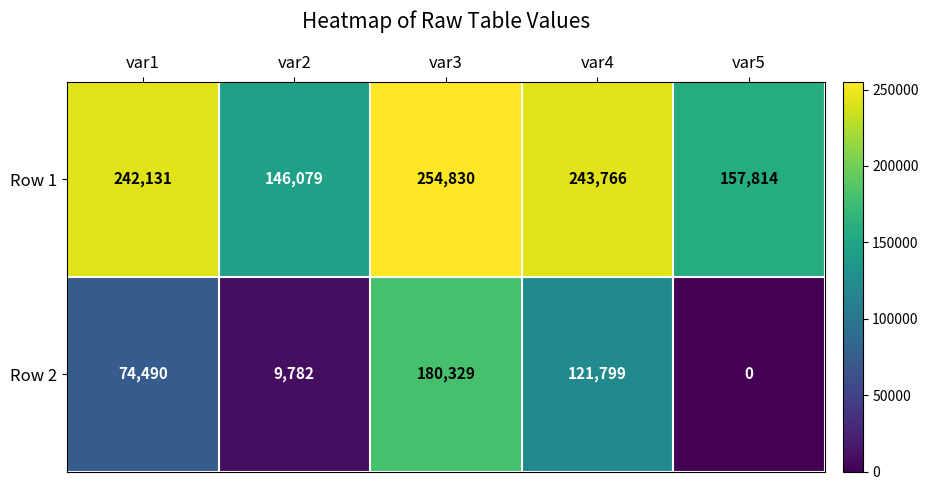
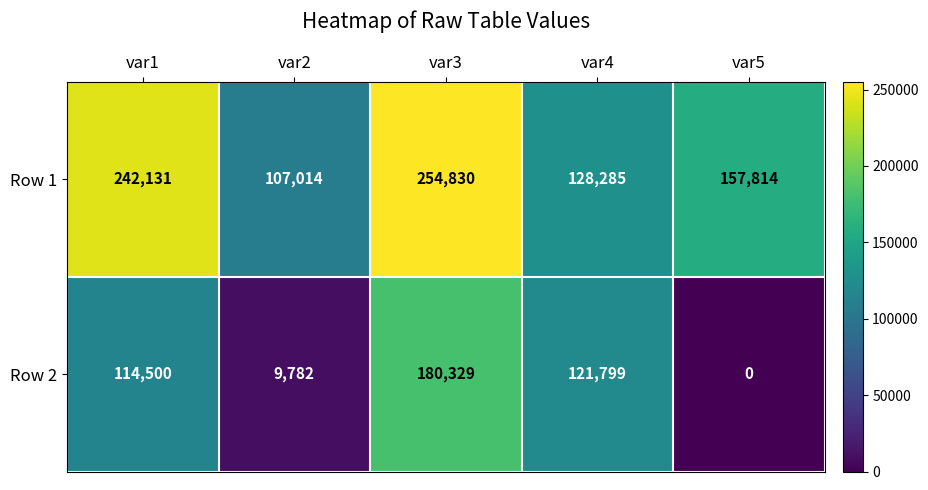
Row 1, var2: 146,079 -> 107,014
Row 1, var4: 243,766 -> 128,285
Row 2, var1: 74,490 -> 114,500
